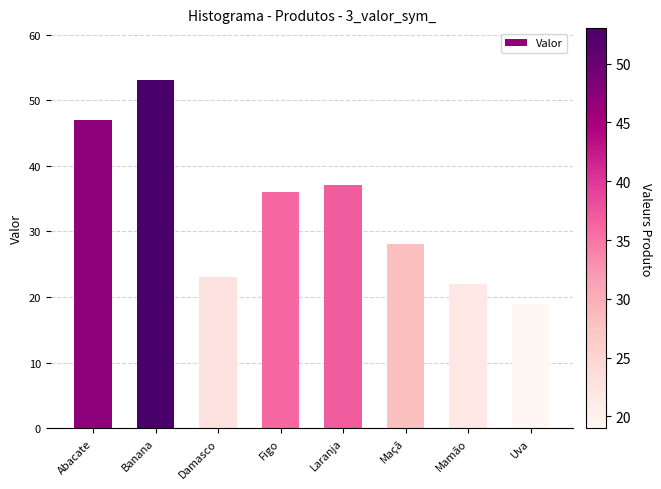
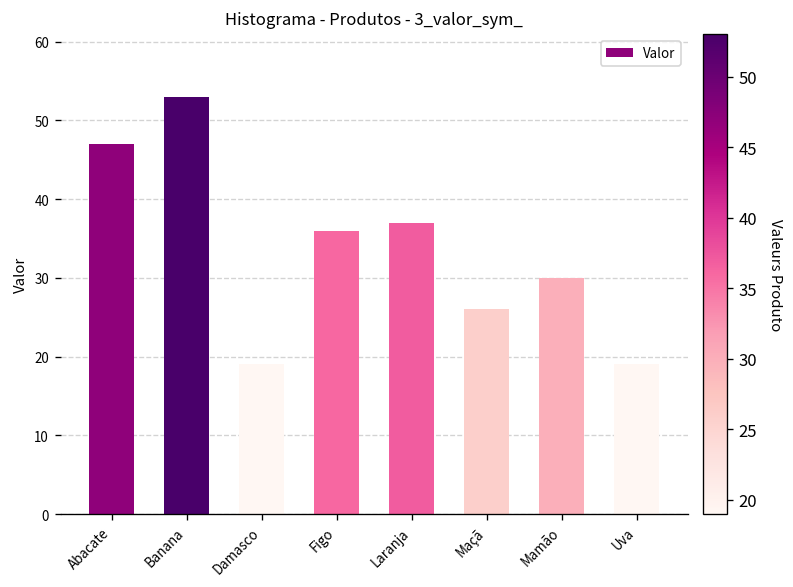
Damasco: 23 -> 19
Maçã: 28 -> 26
Mamão: 22 -> 30
